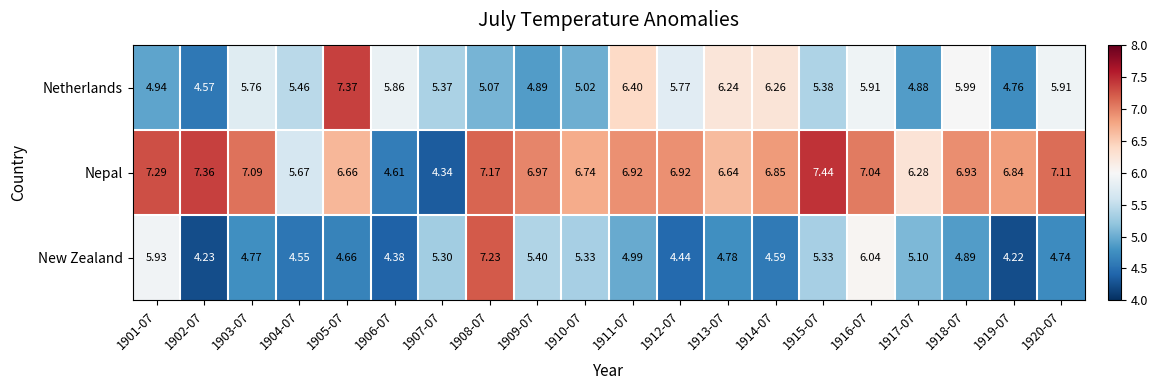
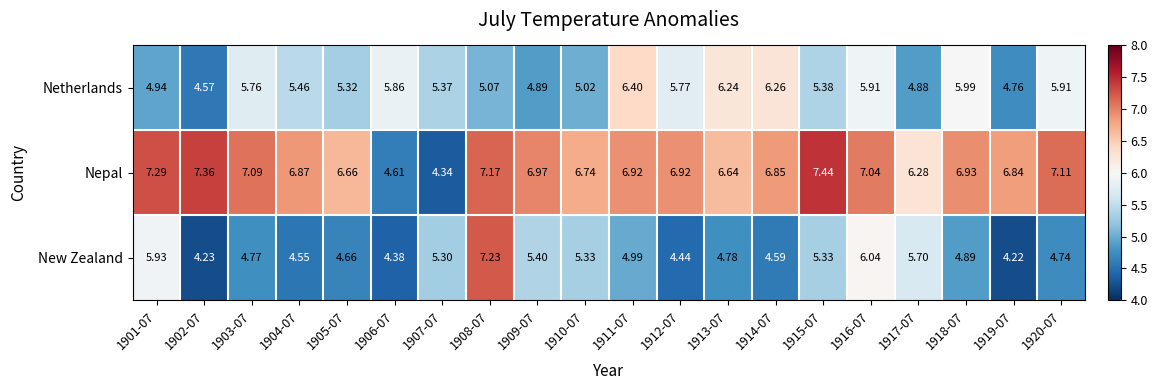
Netherlands, 1905-07: 7.37 -> 5.32
Nepal, 1904-07: 5.67 -> 6.87
New Zealand, 1917-07: 5.10 -> 5.70
